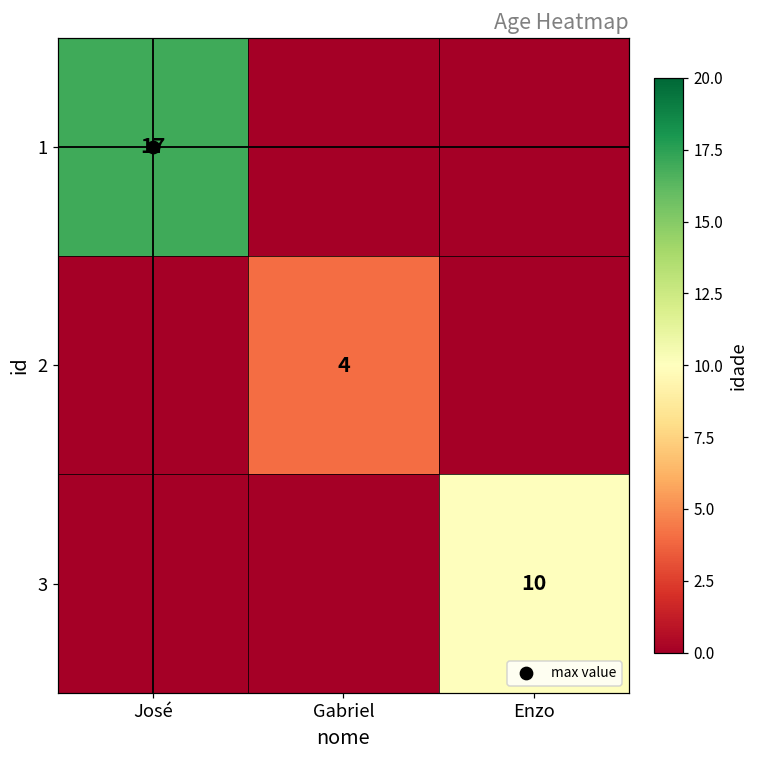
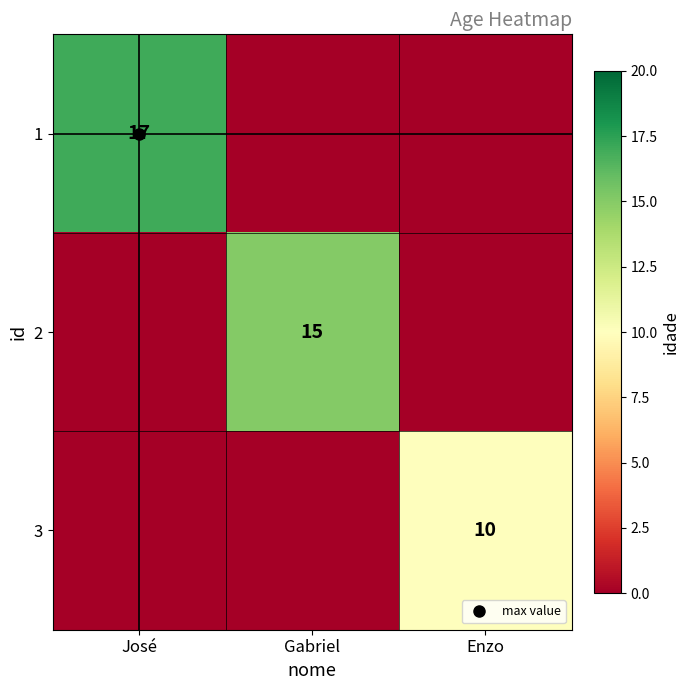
2, Gabriel: 4 -> 15
